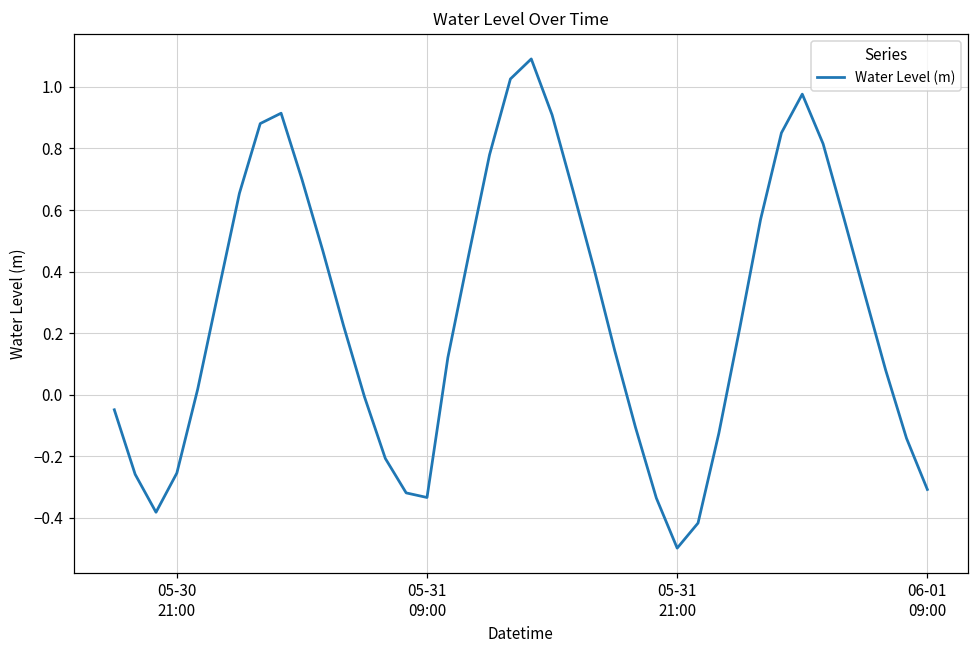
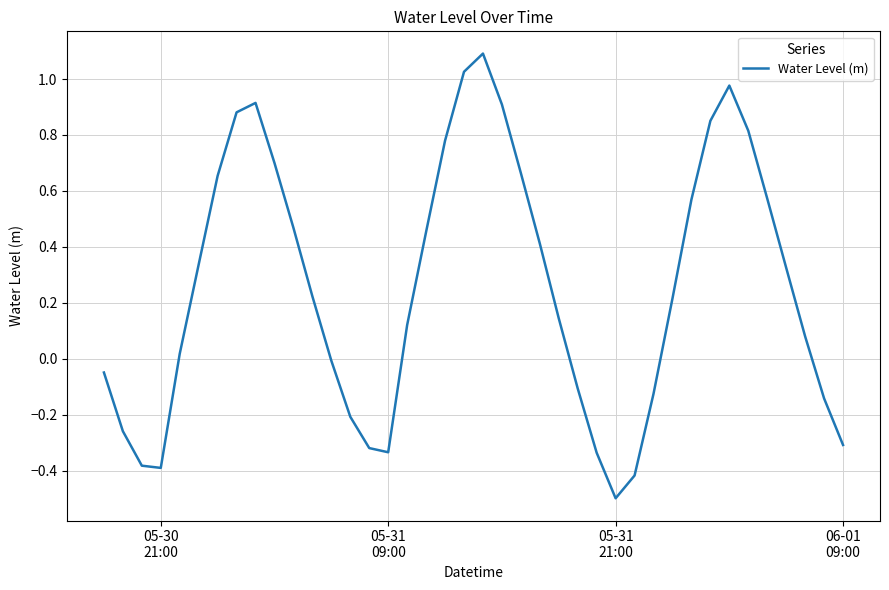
05-30 21:00: -0.25 -> -0.39
